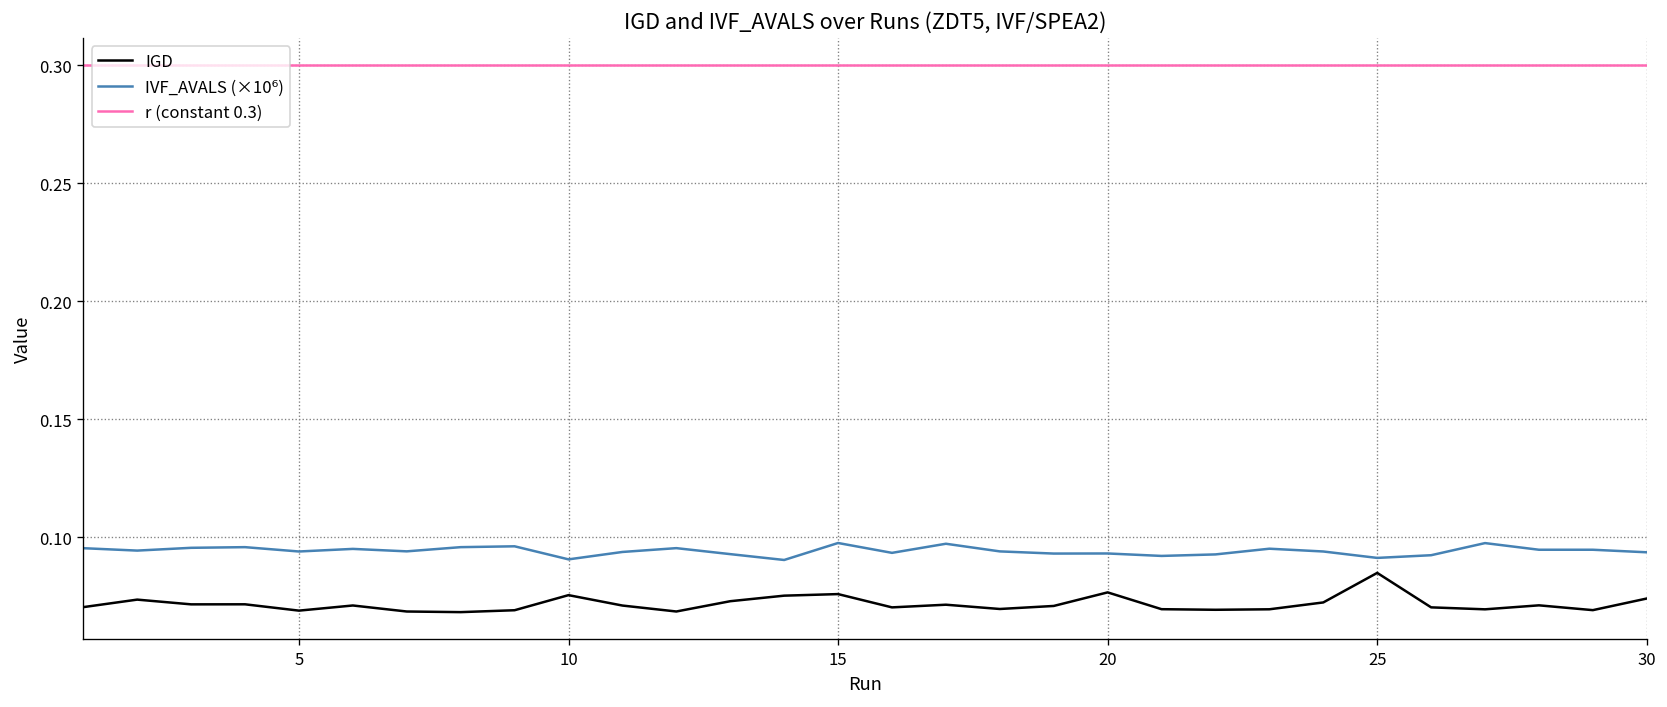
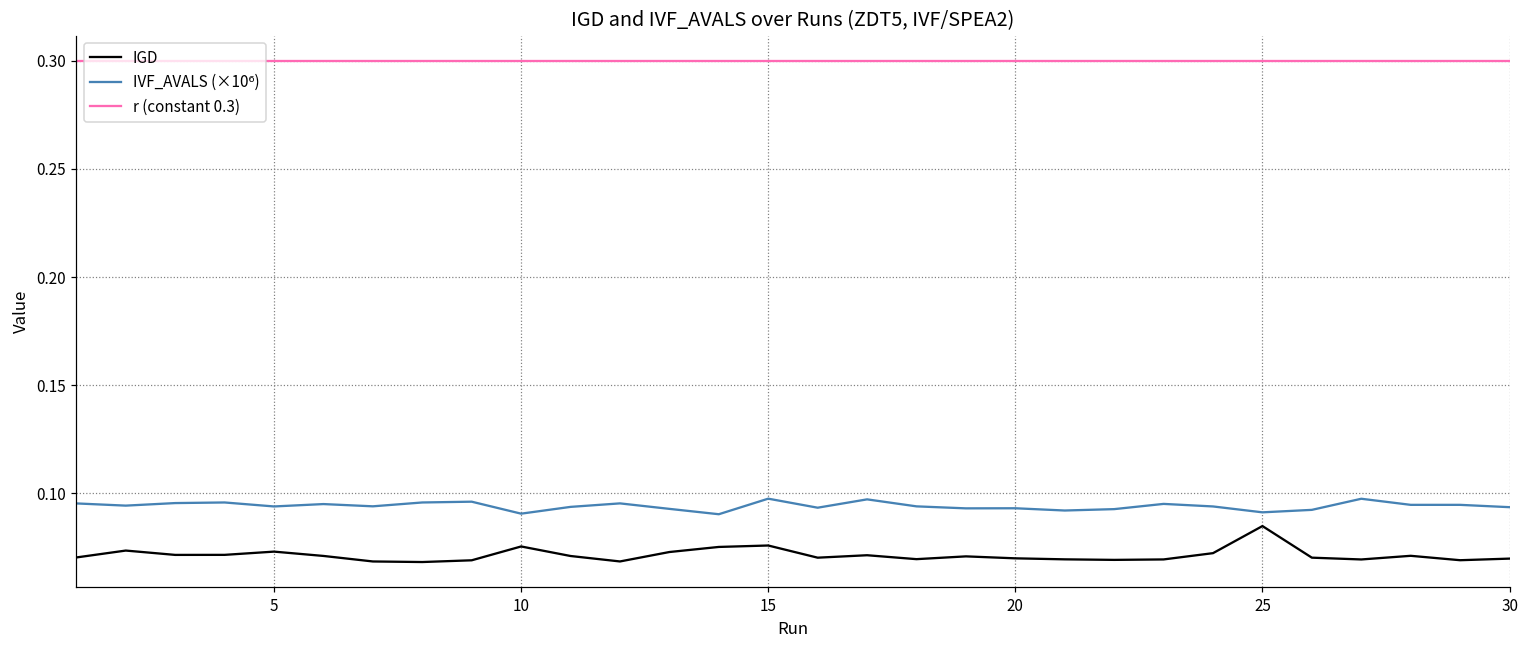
IGD, 5: 0.069 -> 0.073
IGD, 20: 0.077 -> 0.070
IGD, 30: 0.074 -> 0.070
